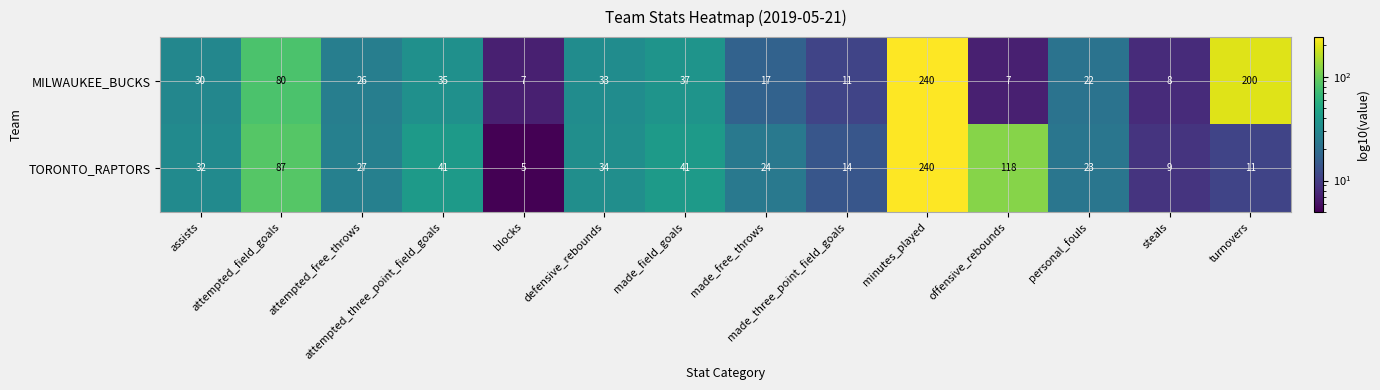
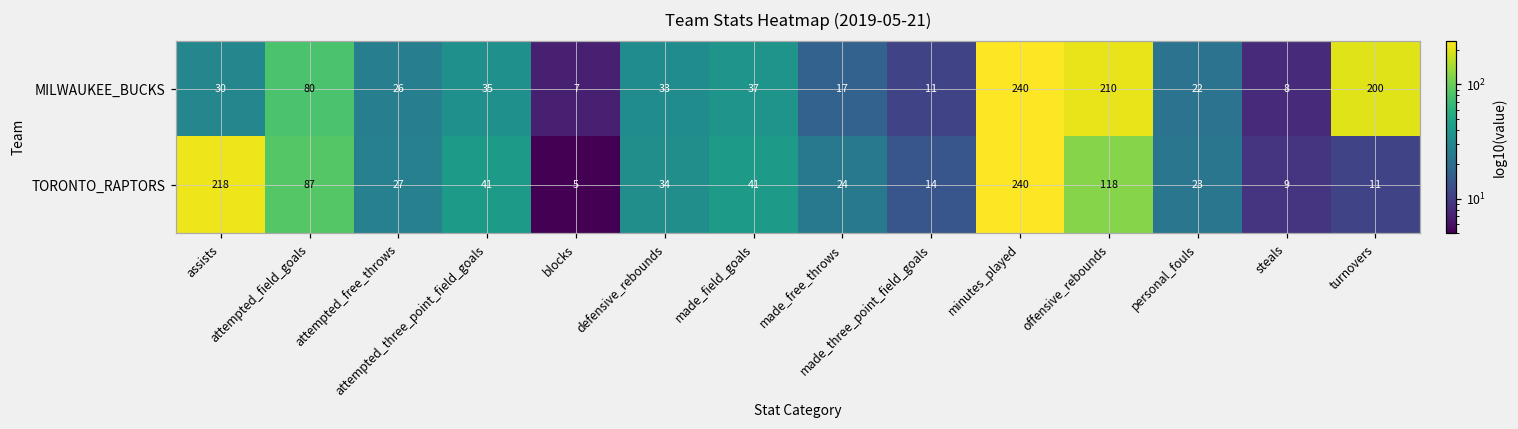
MILWAUKEE_BUCKS, offensive_rebounds: 7 -> 210
TORONTO_RAPTORS, assists: 32 -> 218
